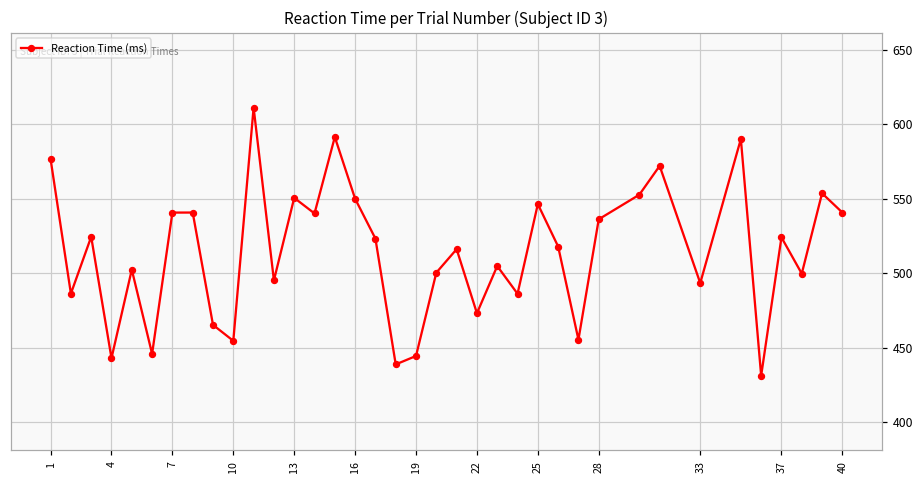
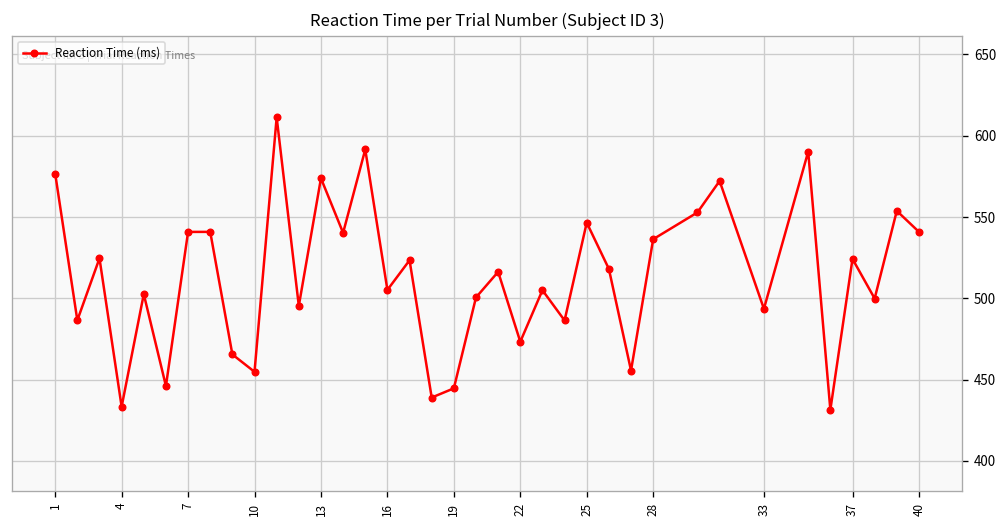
4: 443 -> 433
13: 551 -> 574
16: 550 -> 505
